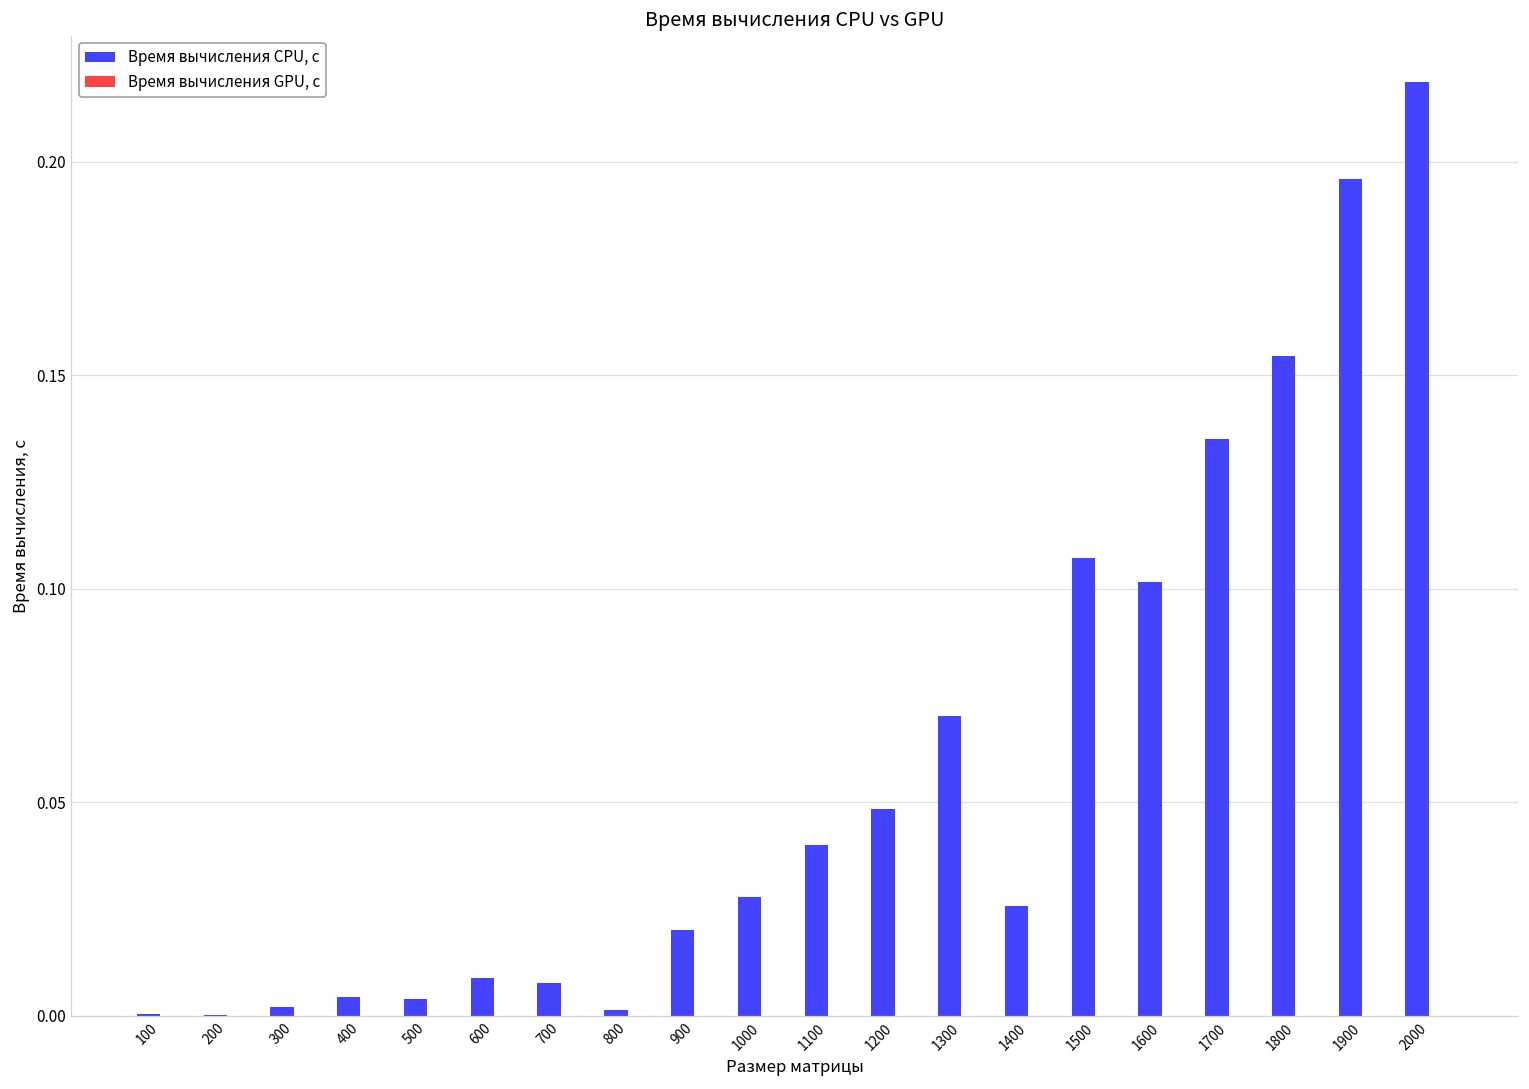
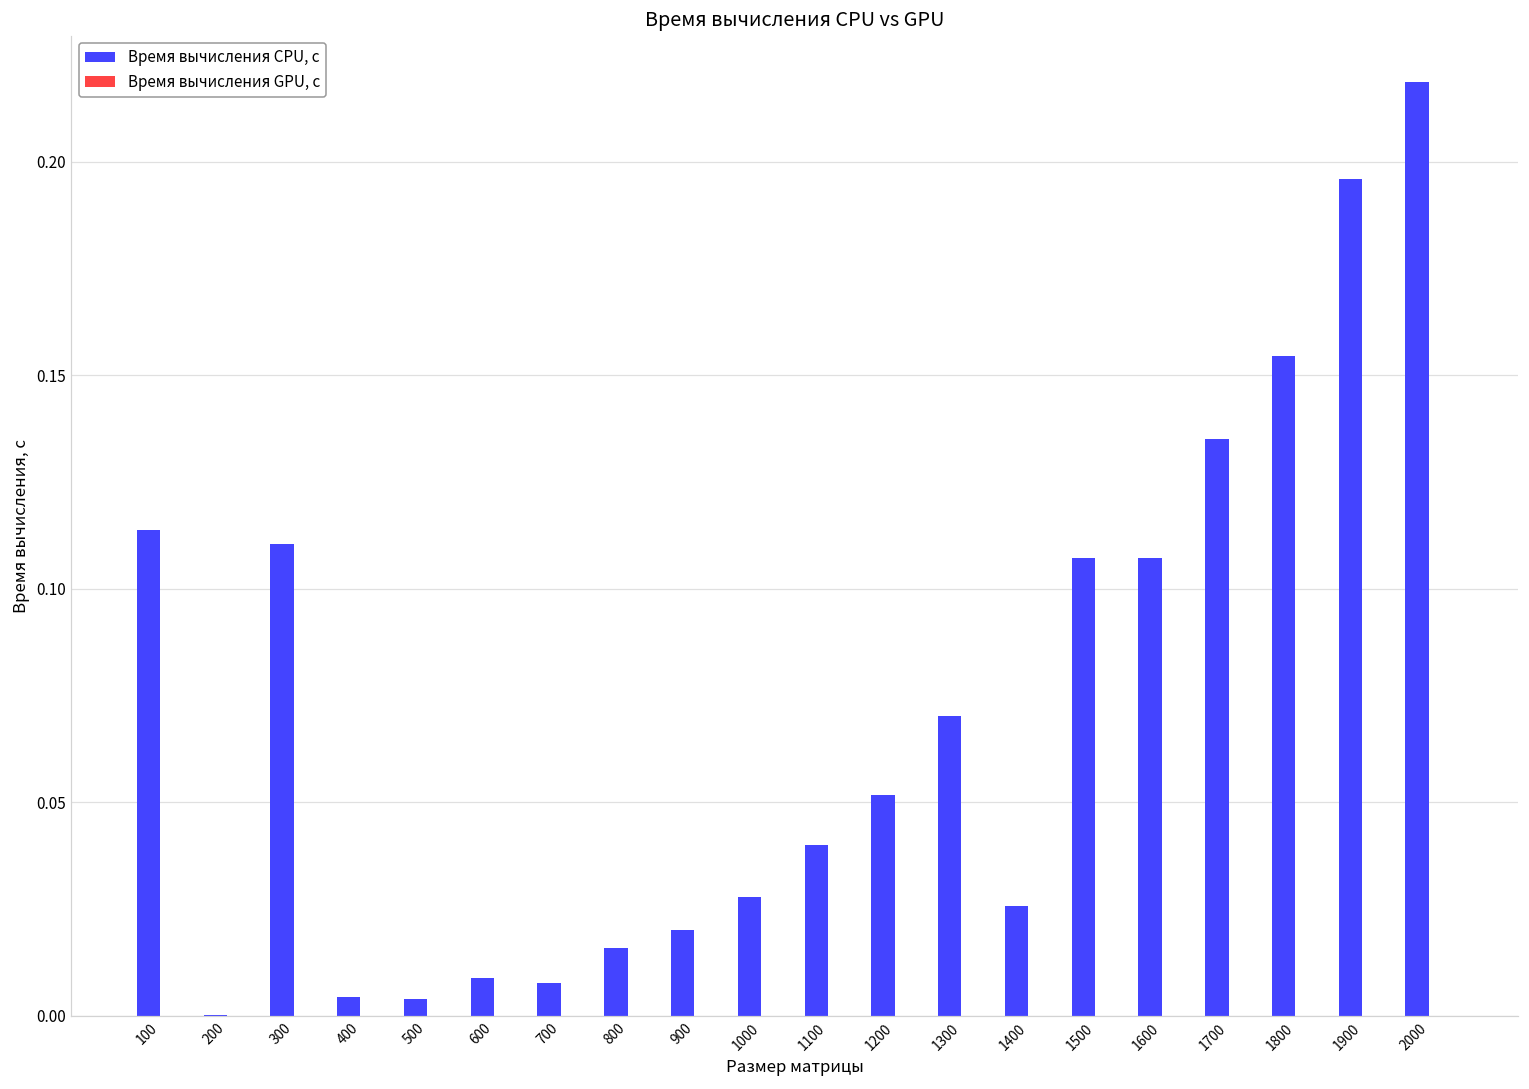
Время вычисления CPU, с, 100: 0.000 -> 0.114
Время вычисления CPU, с, 300: 0.002 -> 0.110
Время вычисления CPU, с, 800: 0.001 -> 0.016
Время вычисления CPU, с, 1200: 0.048 -> 0.052
Время вычисления CPU, с, 1600: 0.102 -> 0.107
